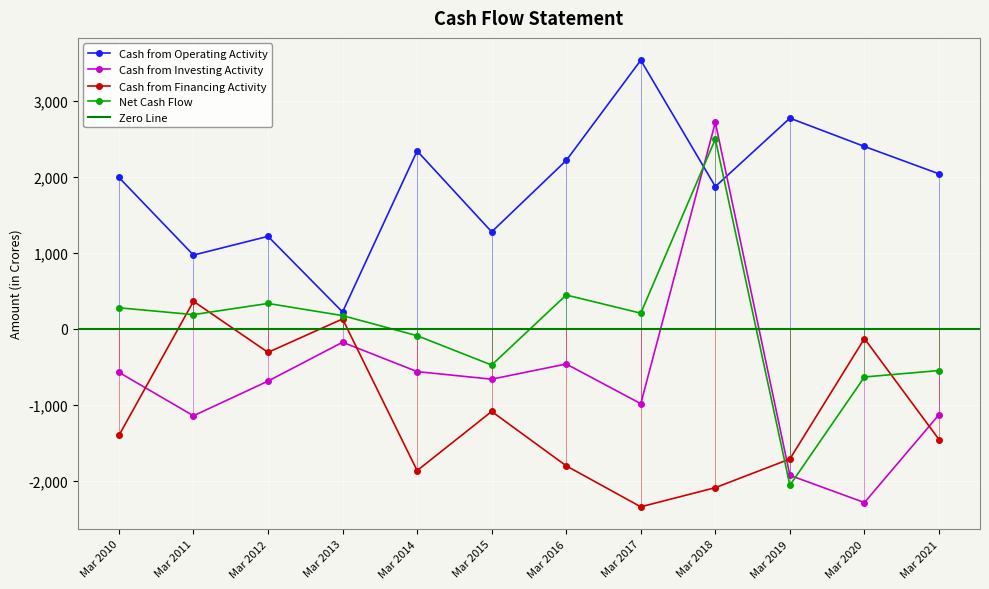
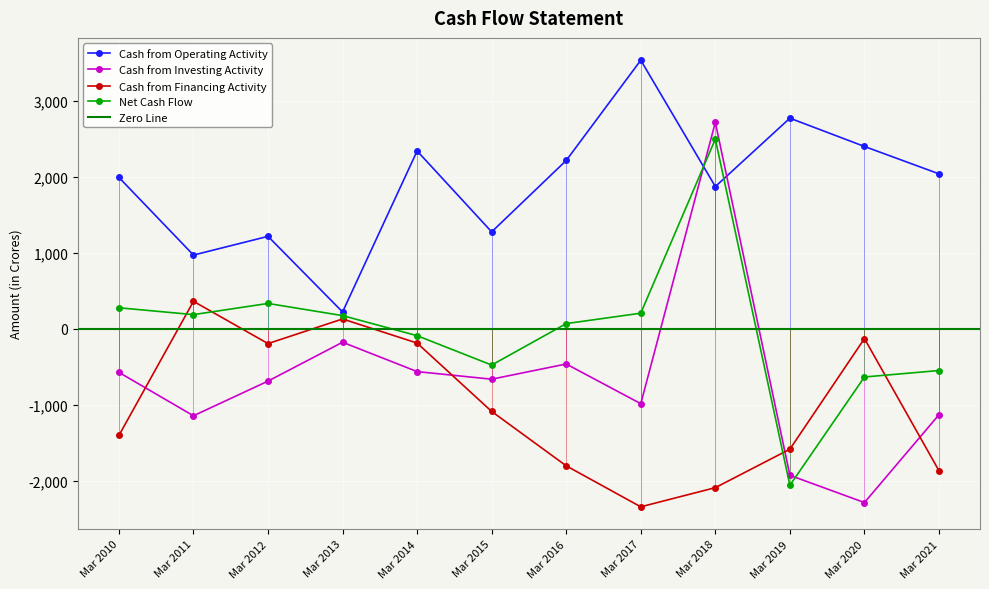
Cash from Financing Activity, Mar 2012: -300 -> -200
Cash from Financing Activity, Mar 2014: -1,900 -> -200
Net Cash Flow, Mar 2016: 400 -> 100
Cash from Financing Activity, Mar 2019: -1,700 -> -1,600
Cash from Financing Activity, Mar 2021: -1,500 -> -1,900
